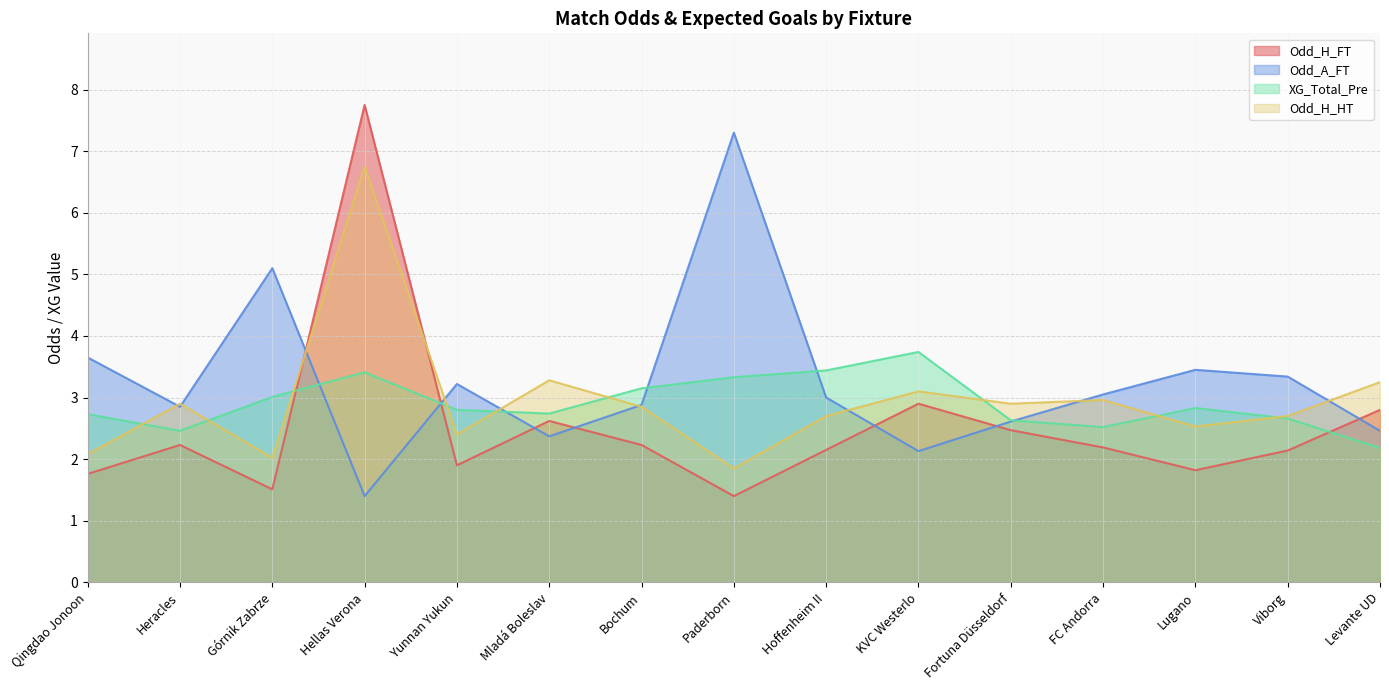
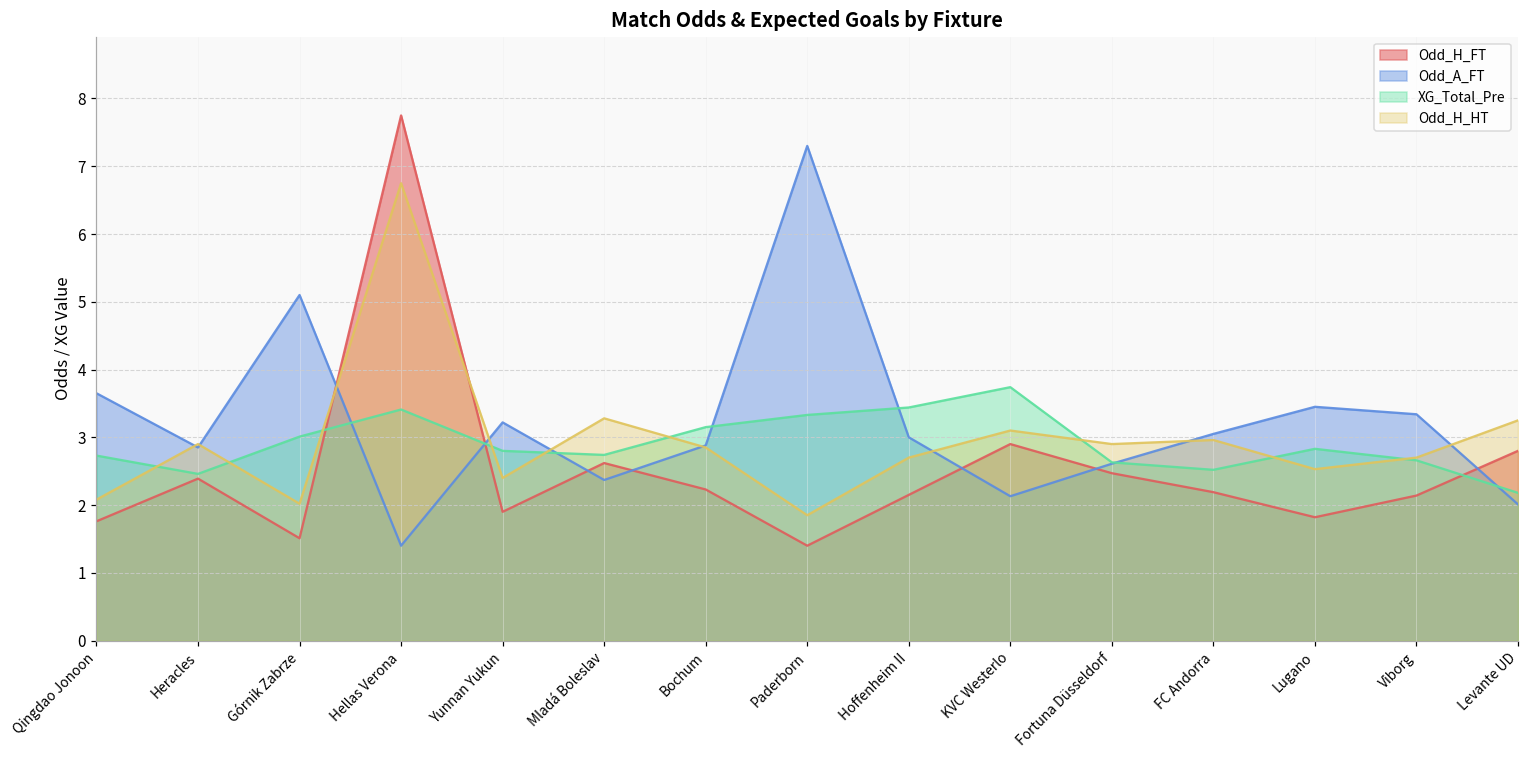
Odd_H_FT, Heracles: 2.2 -> 2.4
Odd_A_FT, Levante UD: 2.5 -> 2.0
